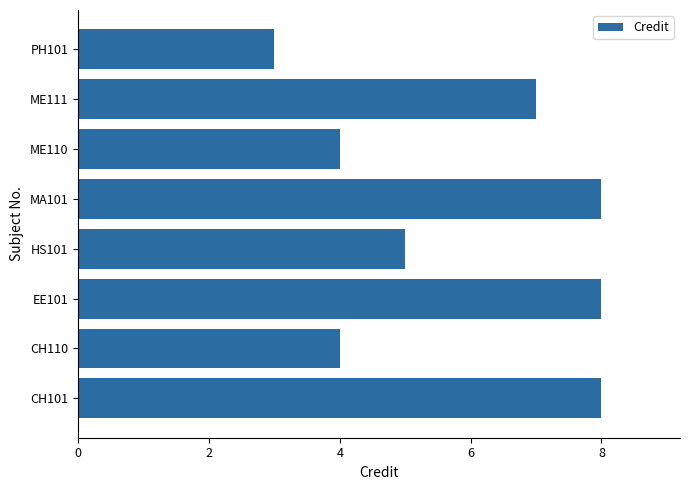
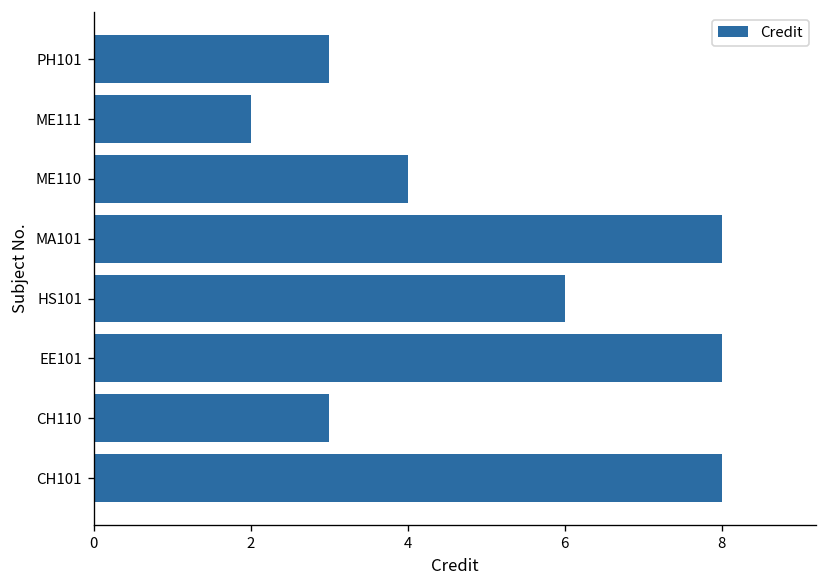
ME111: 7 -> 2
HS101: 5 -> 6
CH110: 4 -> 3
